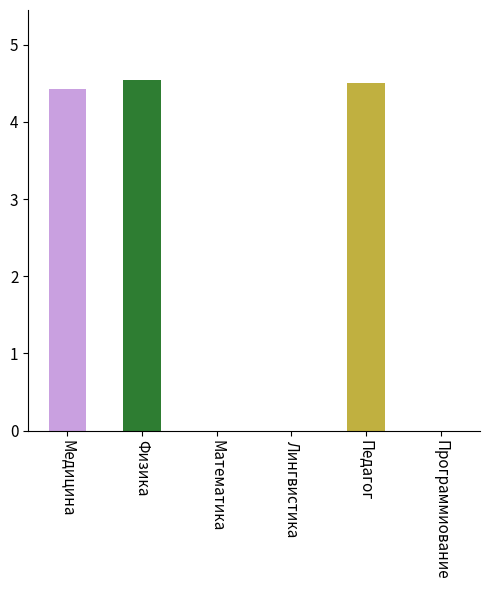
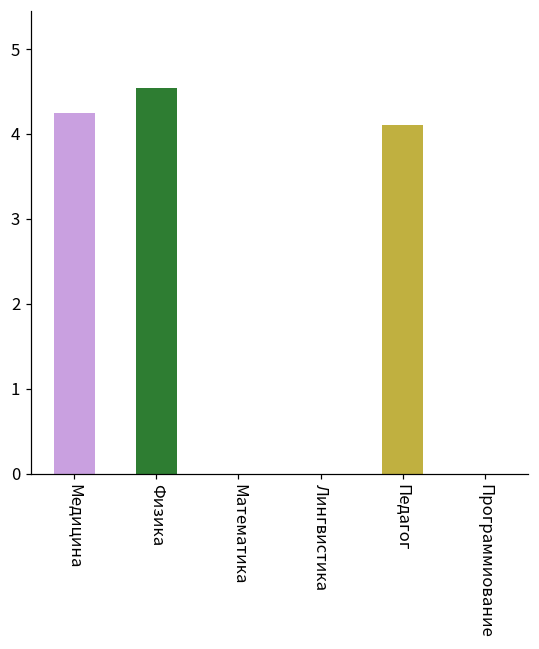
Медицина: 4.4 -> 4.3
Педагог: 4.5 -> 4.1
